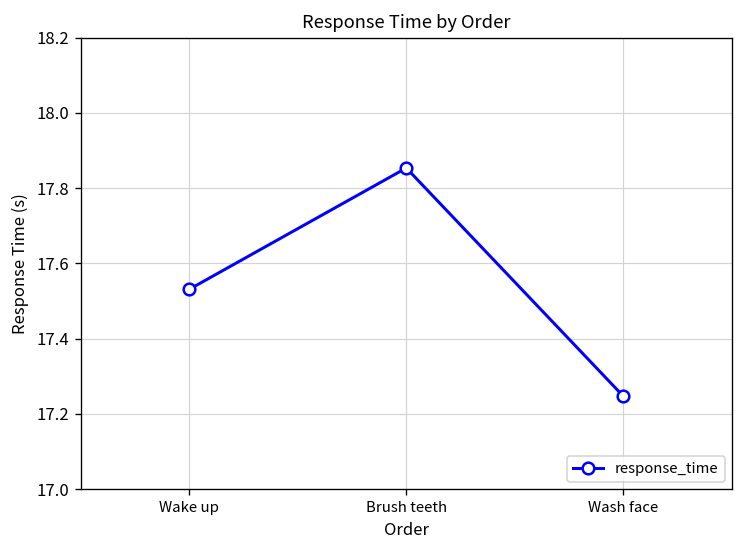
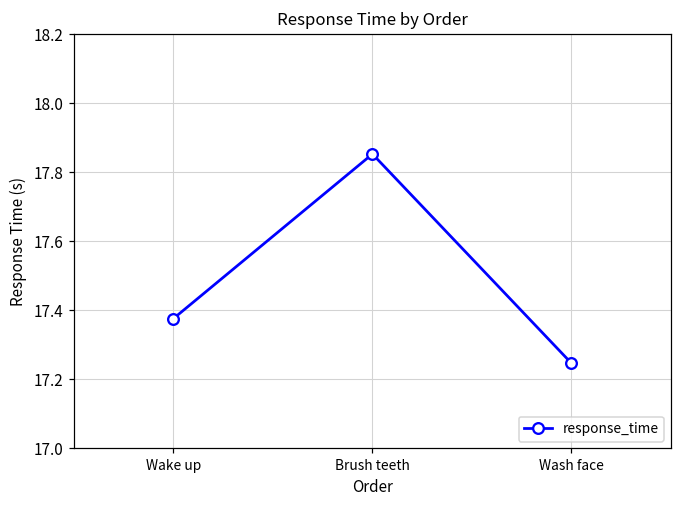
Wake up: 17.53 -> 17.38
